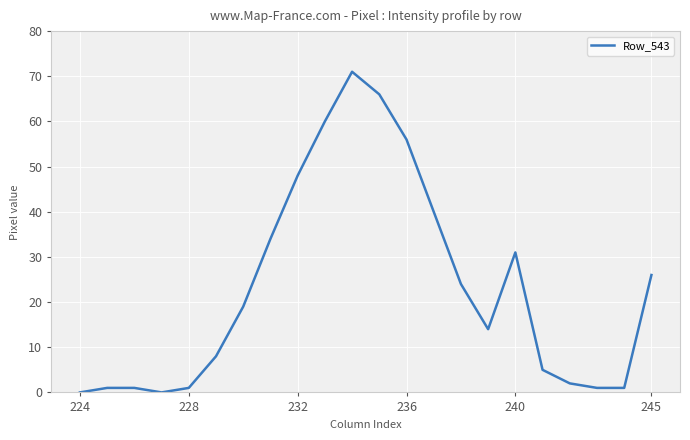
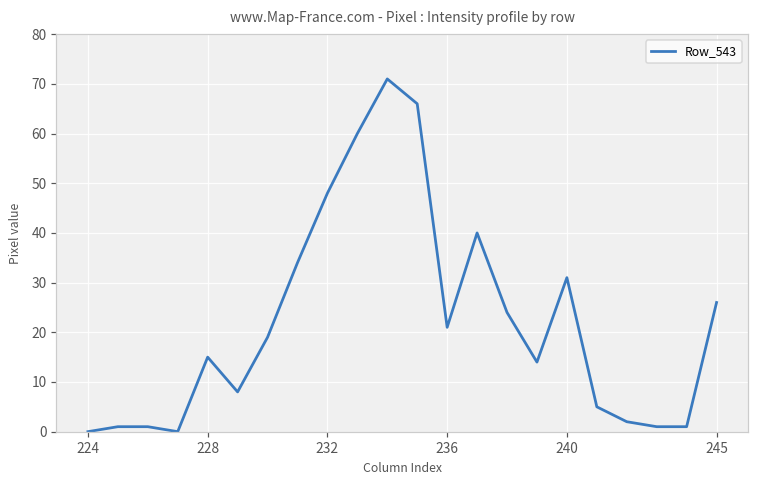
228: 1 -> 15
236: 56 -> 21
